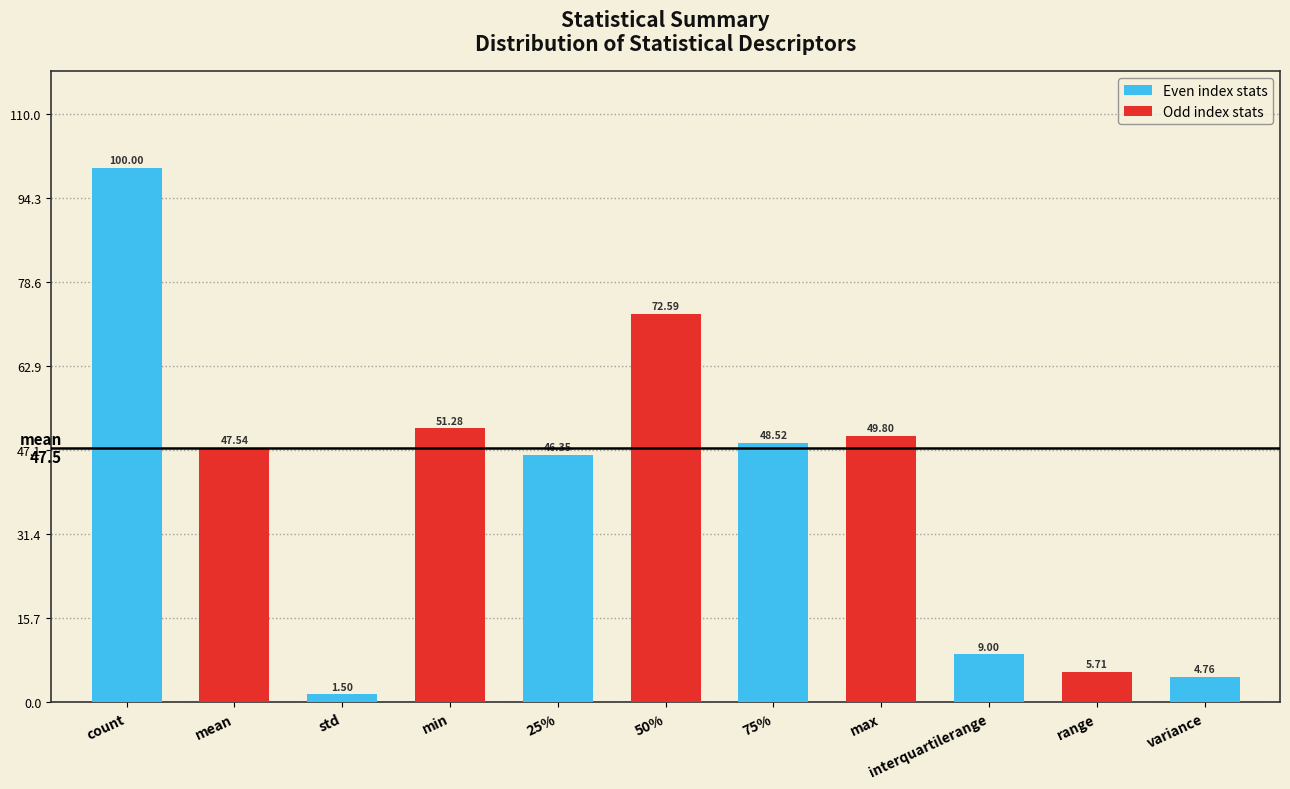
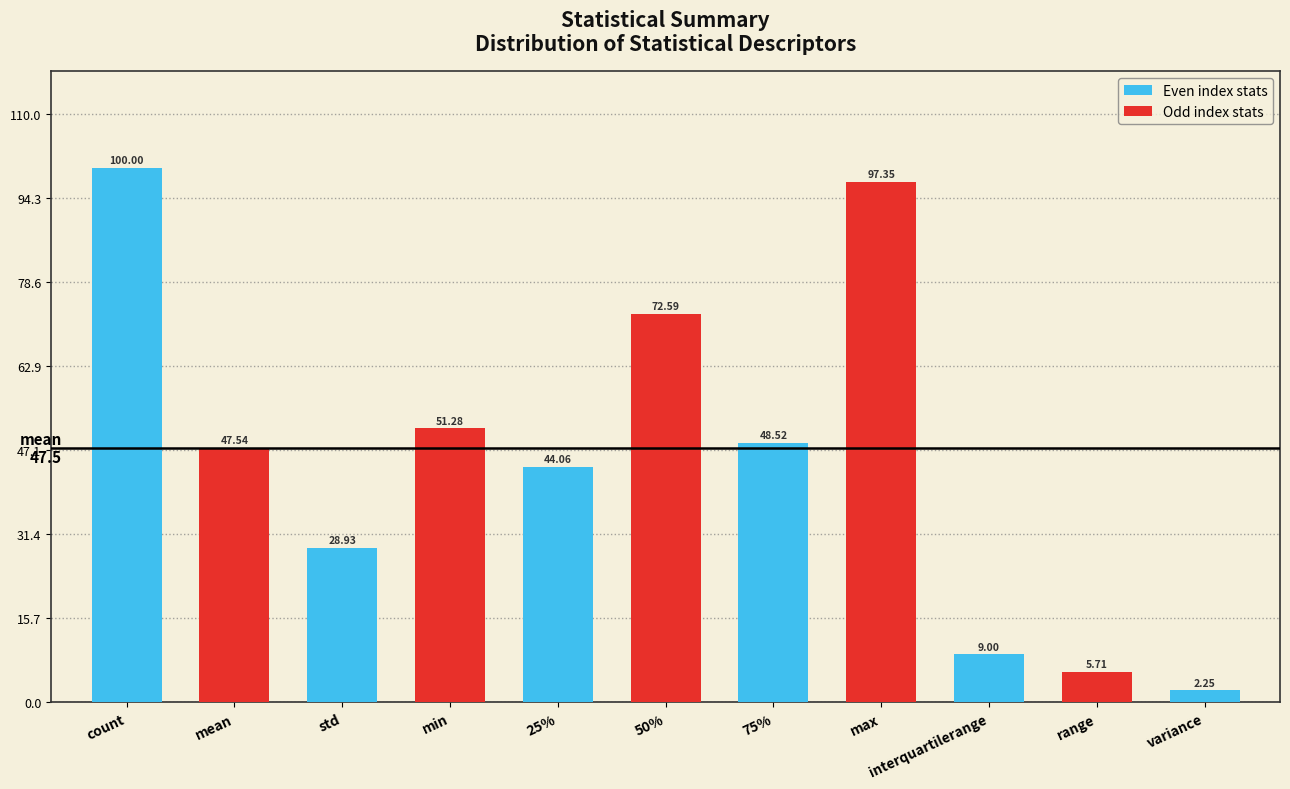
std: 1.50 -> 28.93
25%: 46.35 -> 44.06
max: 49.80 -> 97.35
variance: 4.76 -> 2.25
